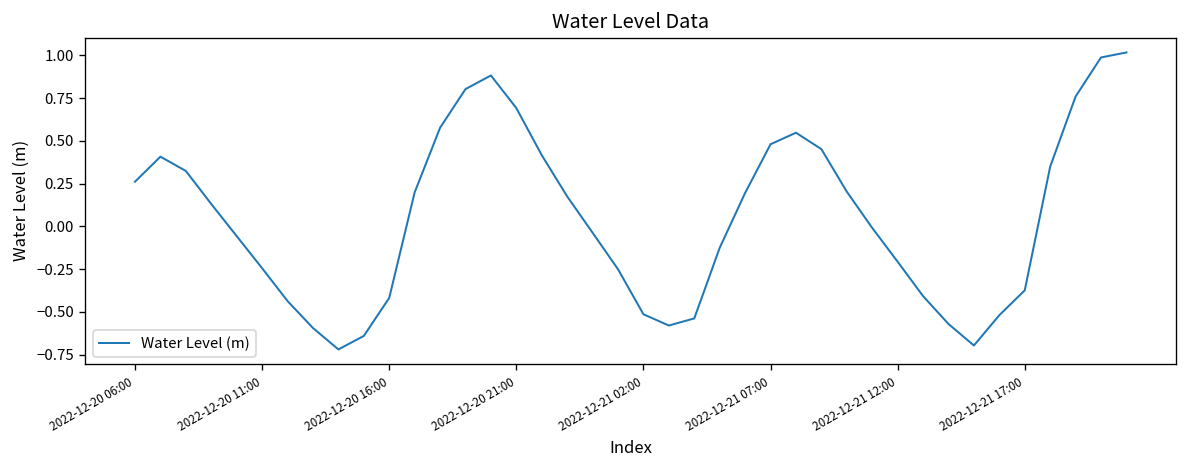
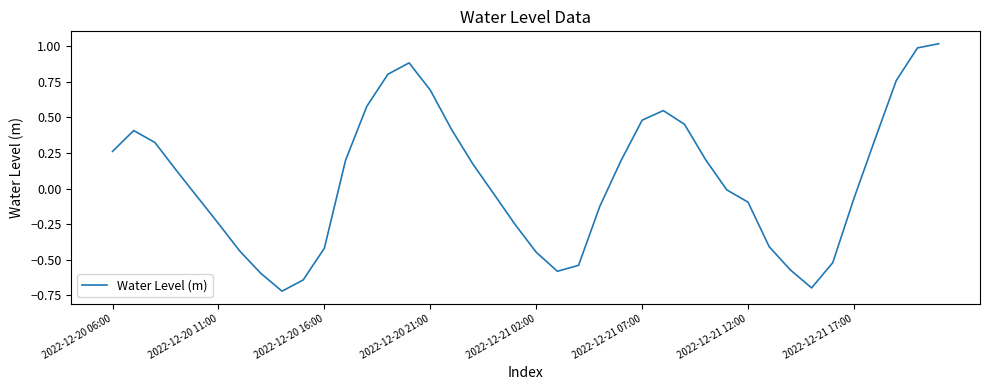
2022-12-21 02:00: -0.51 -> -0.45
2022-12-21 12:00: -0.21 -> -0.10
2022-12-21 17:00: -0.37 -> -0.07
